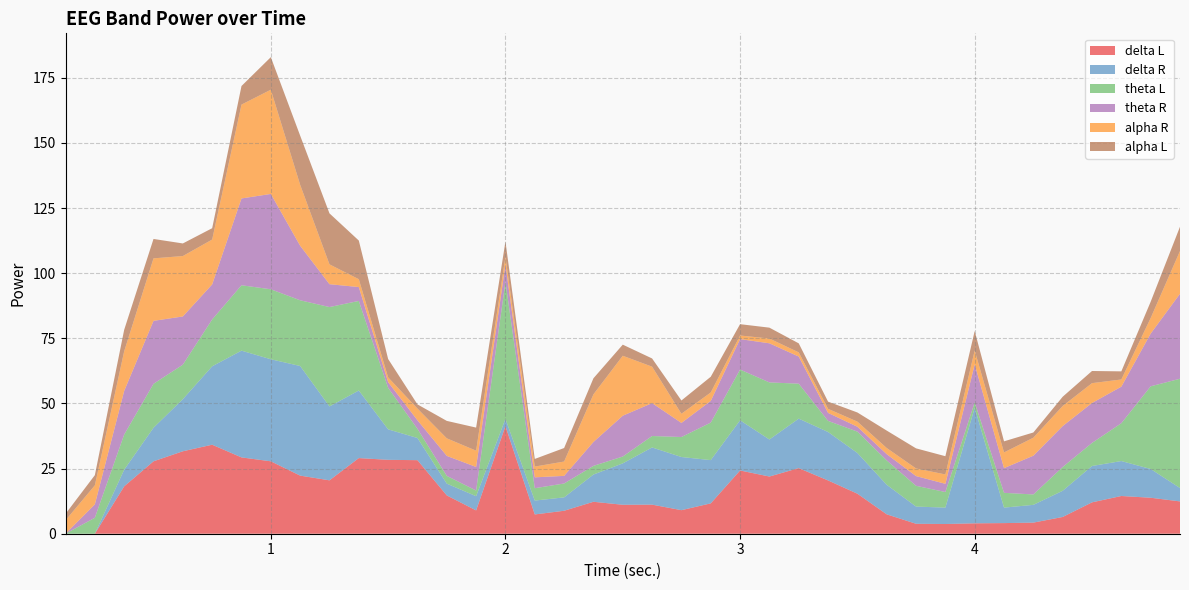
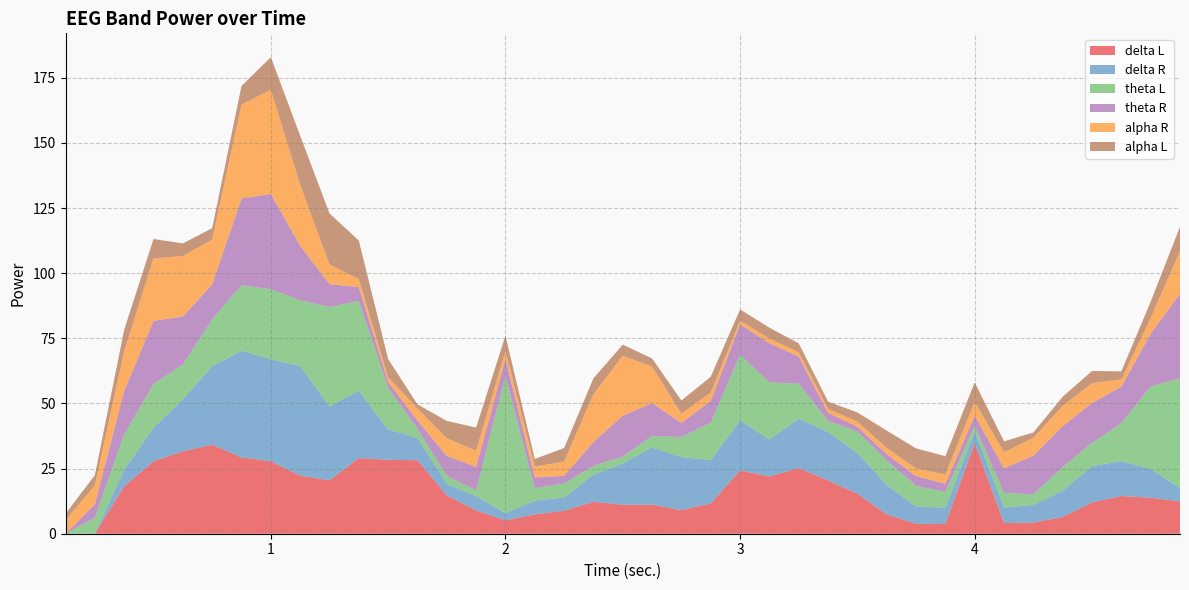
delta L, 2: 41 -> 5
theta L, 3: 19 -> 25
delta L, 4: 4 -> 35
delta R, 4: 44 -> 5
theta R, 4: 15 -> 4
